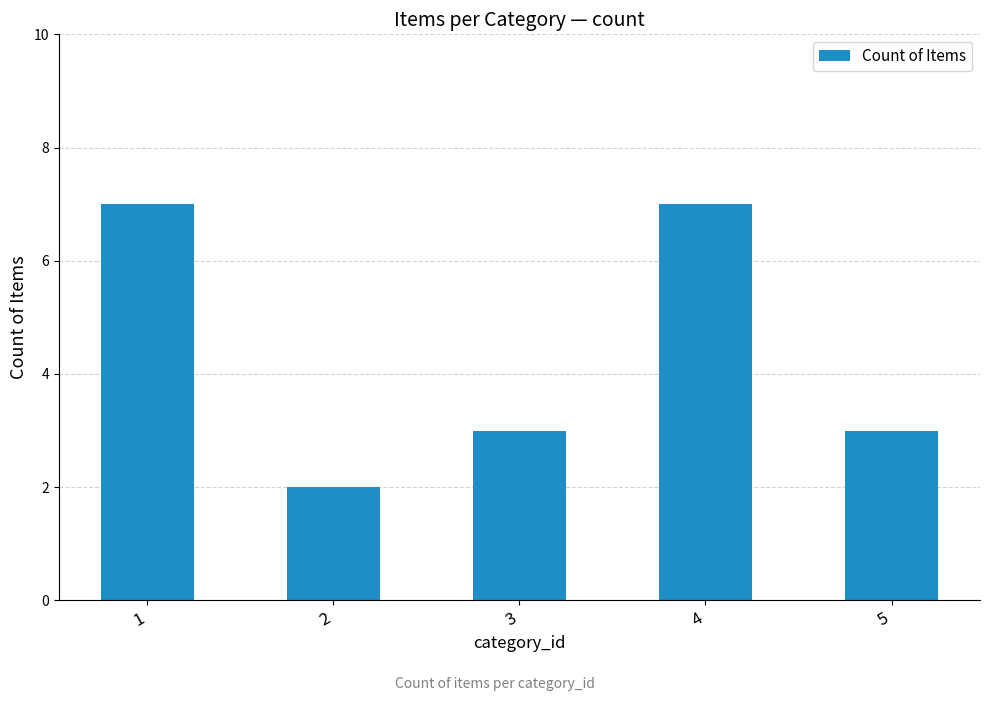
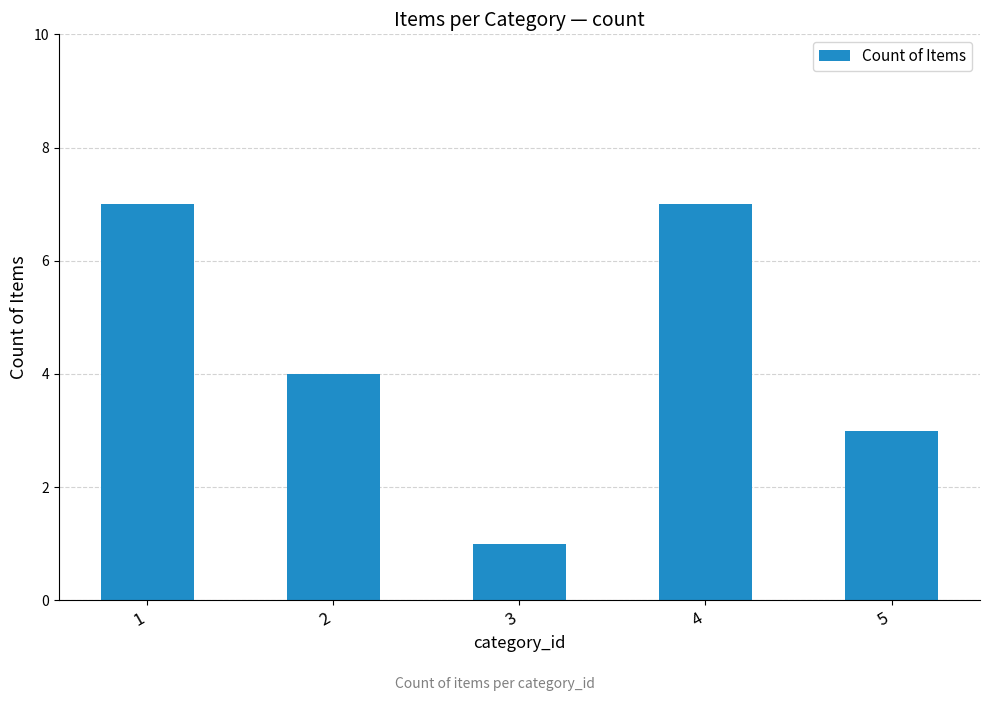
2: 2 -> 4
3: 3 -> 1
